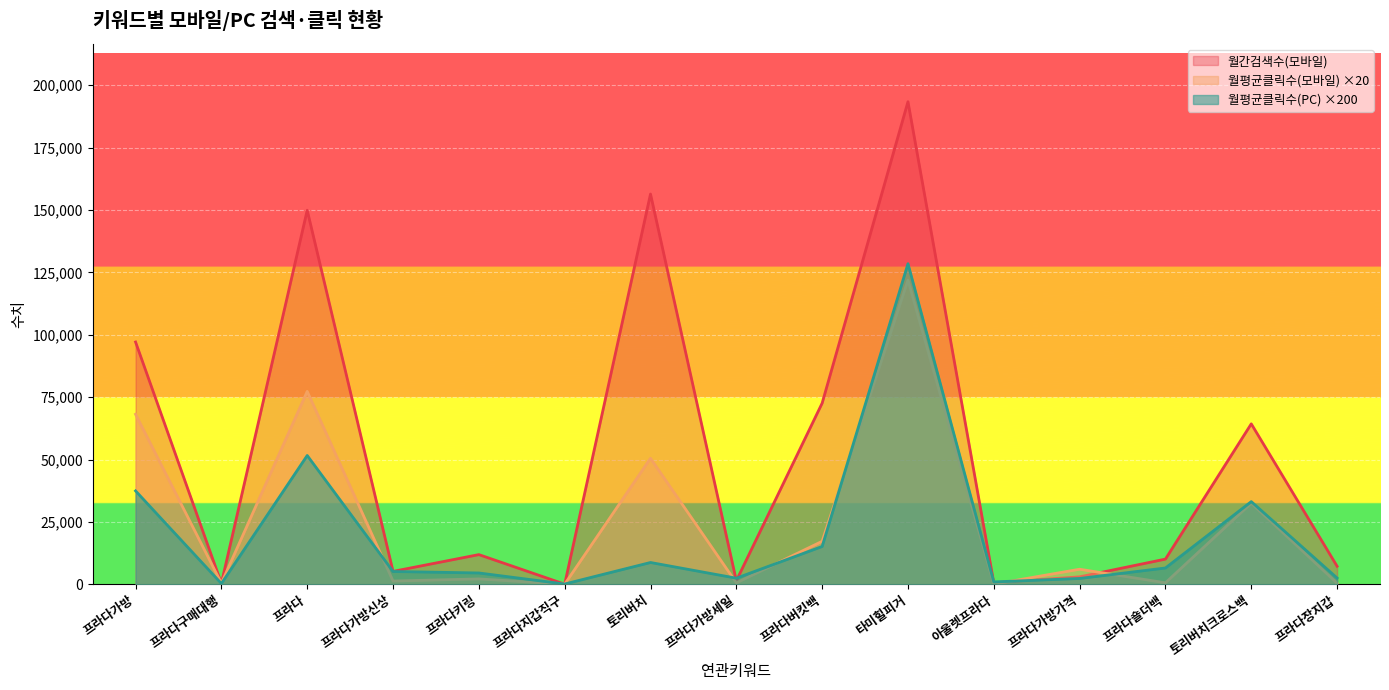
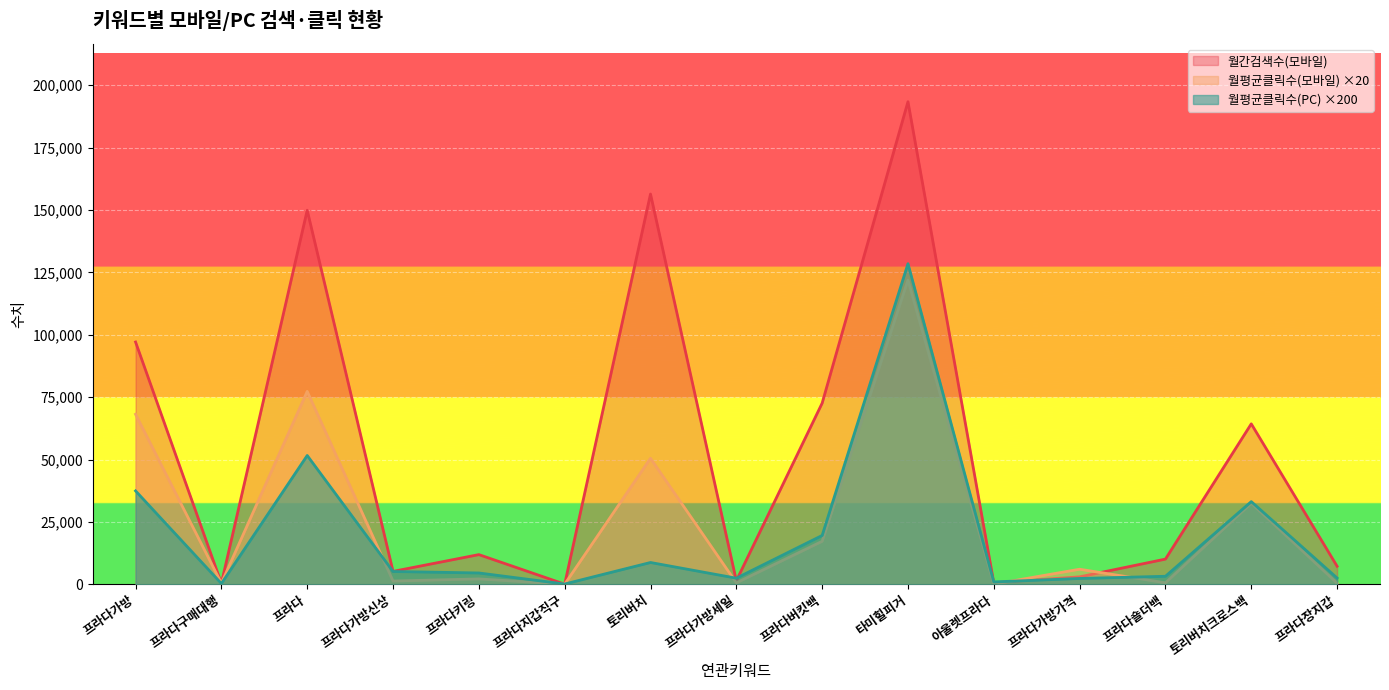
월평균클릭수(PC) ×200, 프라다버킷백: 15,000 -> 20,000
월평균클릭수(PC) ×200, 프라다숄더백: 7,000 -> 3,000
